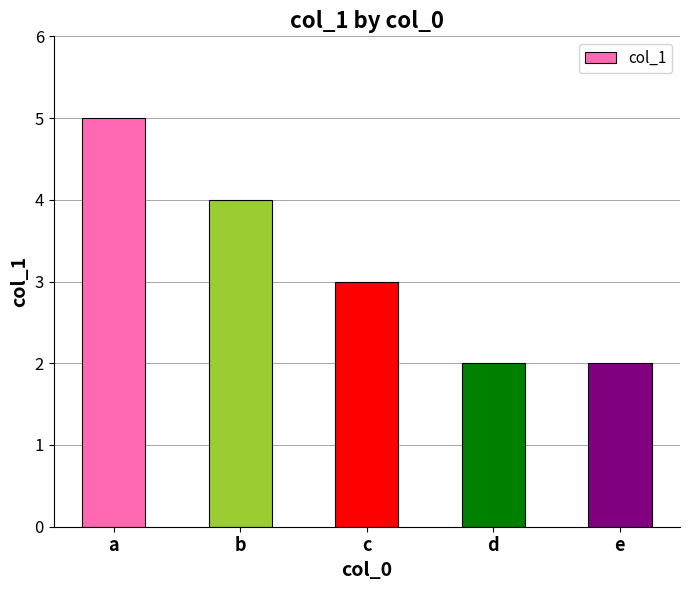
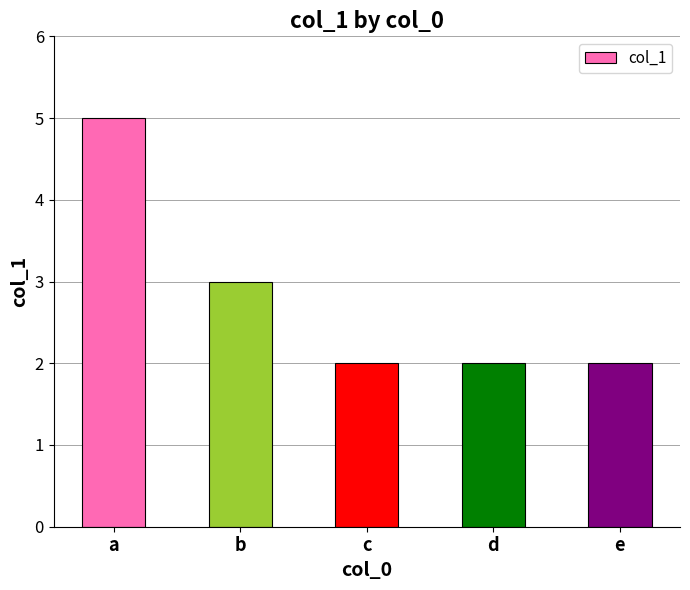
b: 4 -> 3
c: 3 -> 2
